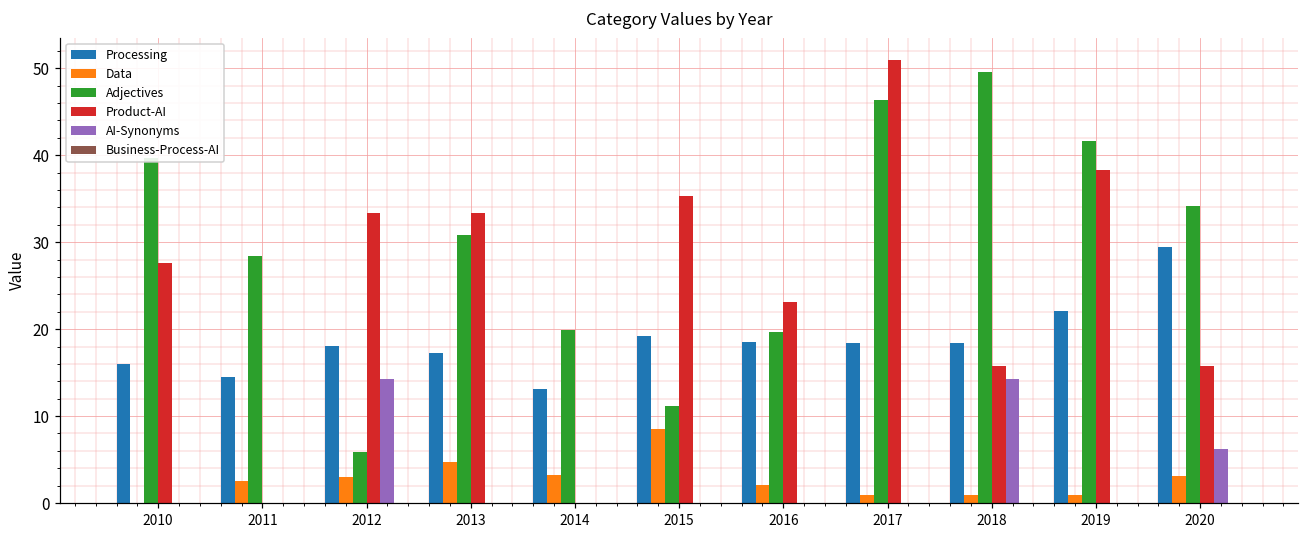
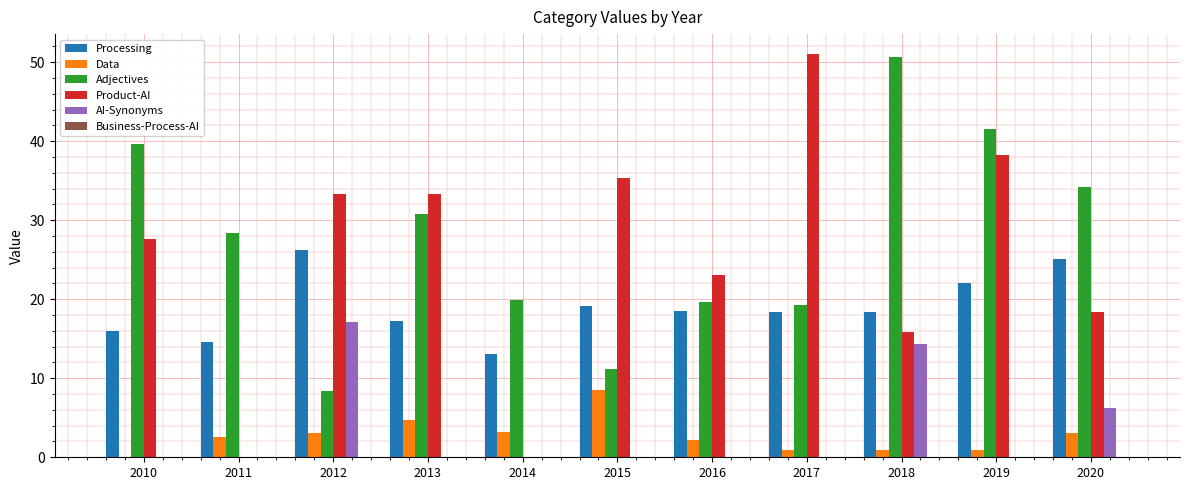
Processing, 2012: 18 -> 26
Adjectives, 2012: 6 -> 8
AI-Synonyms, 2012: 14 -> 17
Adjectives, 2017: 46 -> 19
Adjectives, 2018: 50 -> 51
Processing, 2020: 29 -> 25
Product-AI, 2020: 16 -> 18
